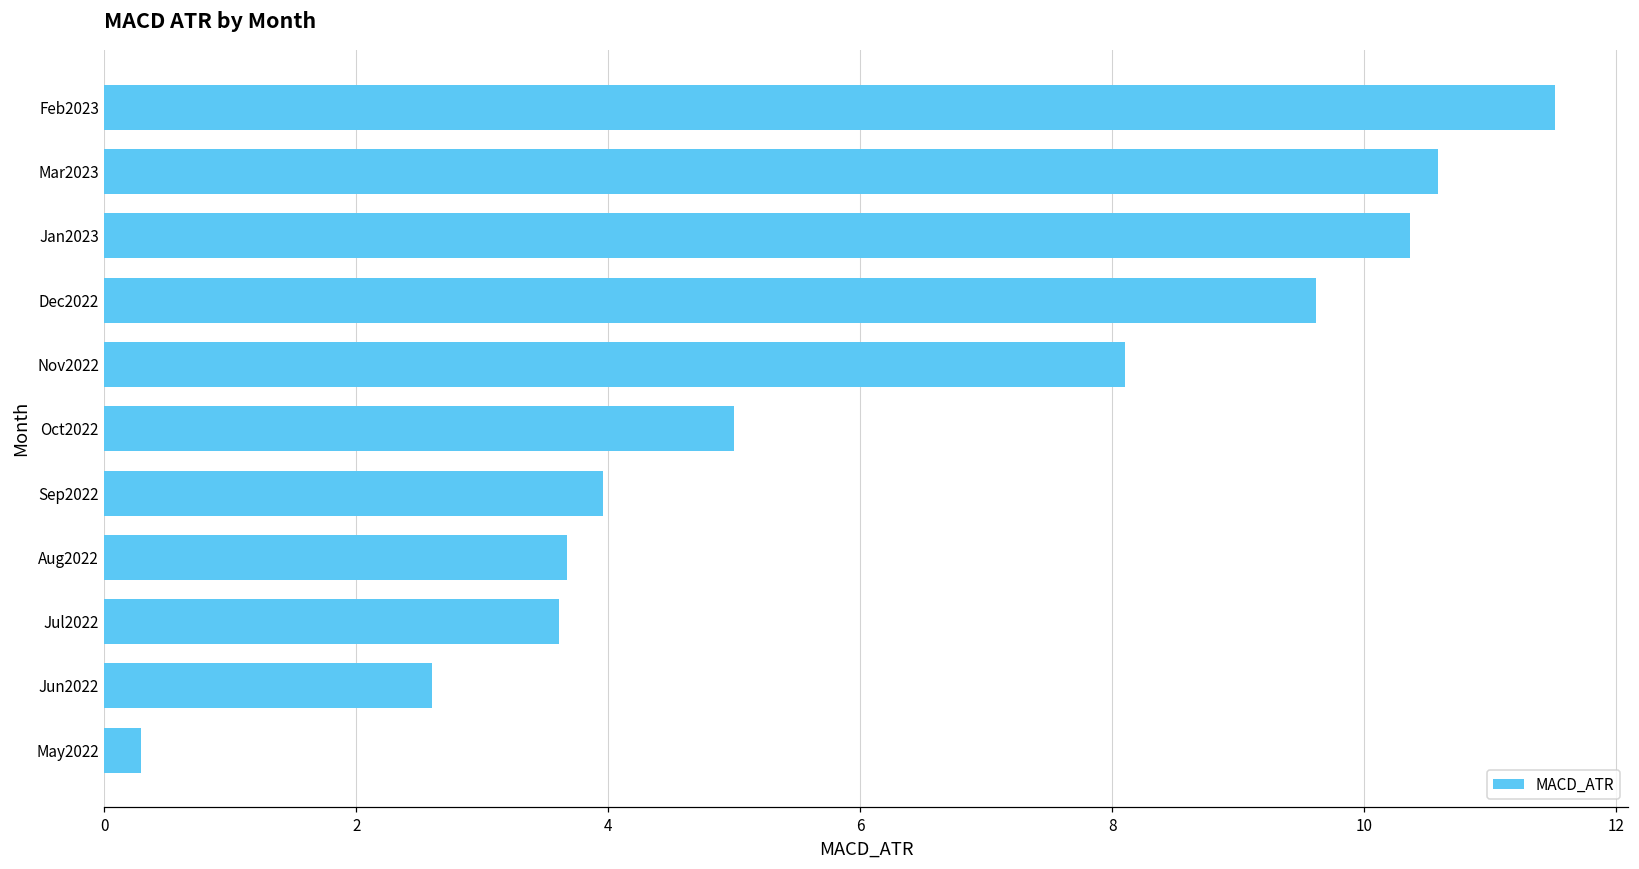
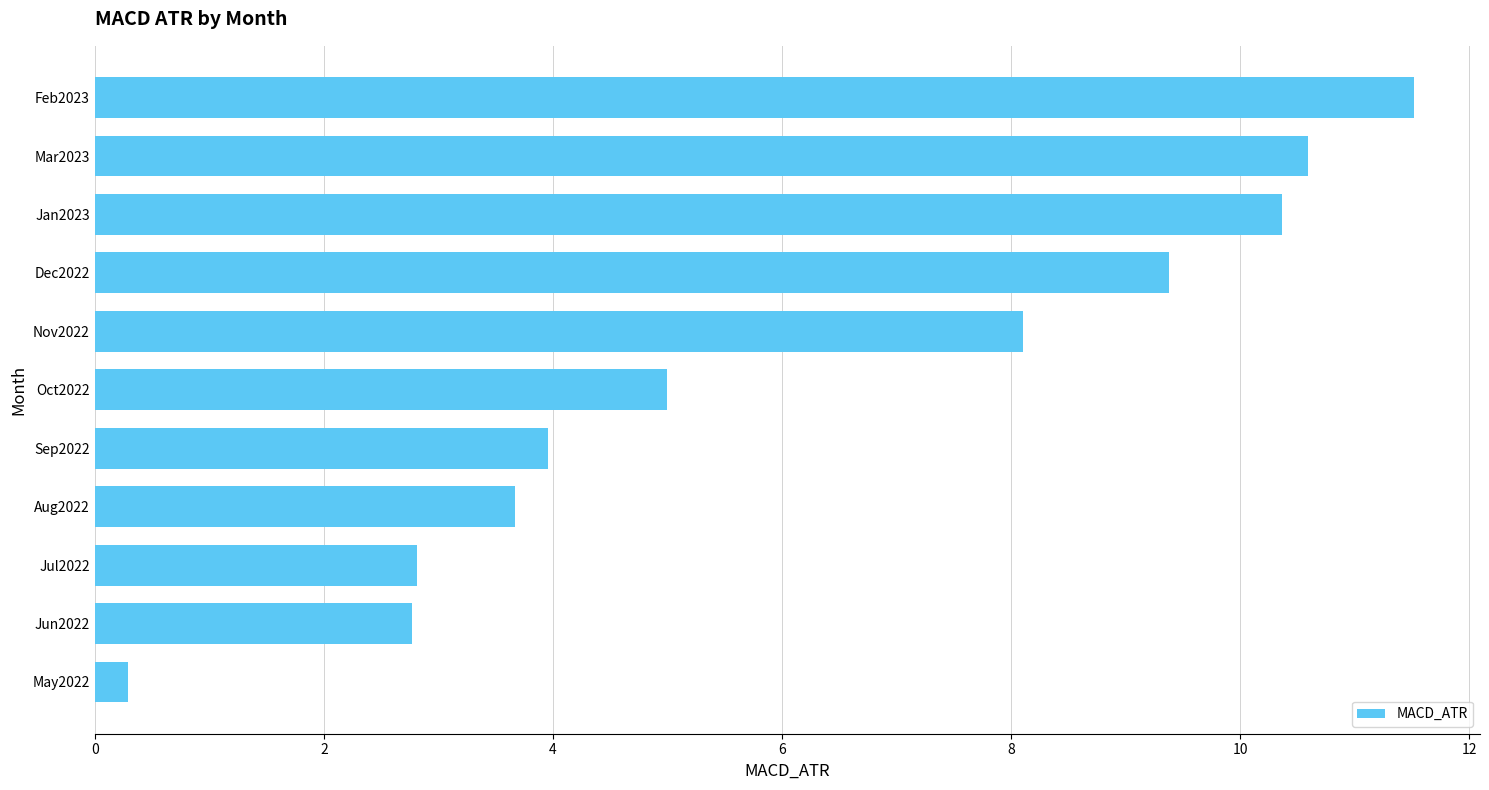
Dec2022: 9.62 -> 9.38
Jul2022: 3.61 -> 2.81
Jun2022: 2.60 -> 2.77
